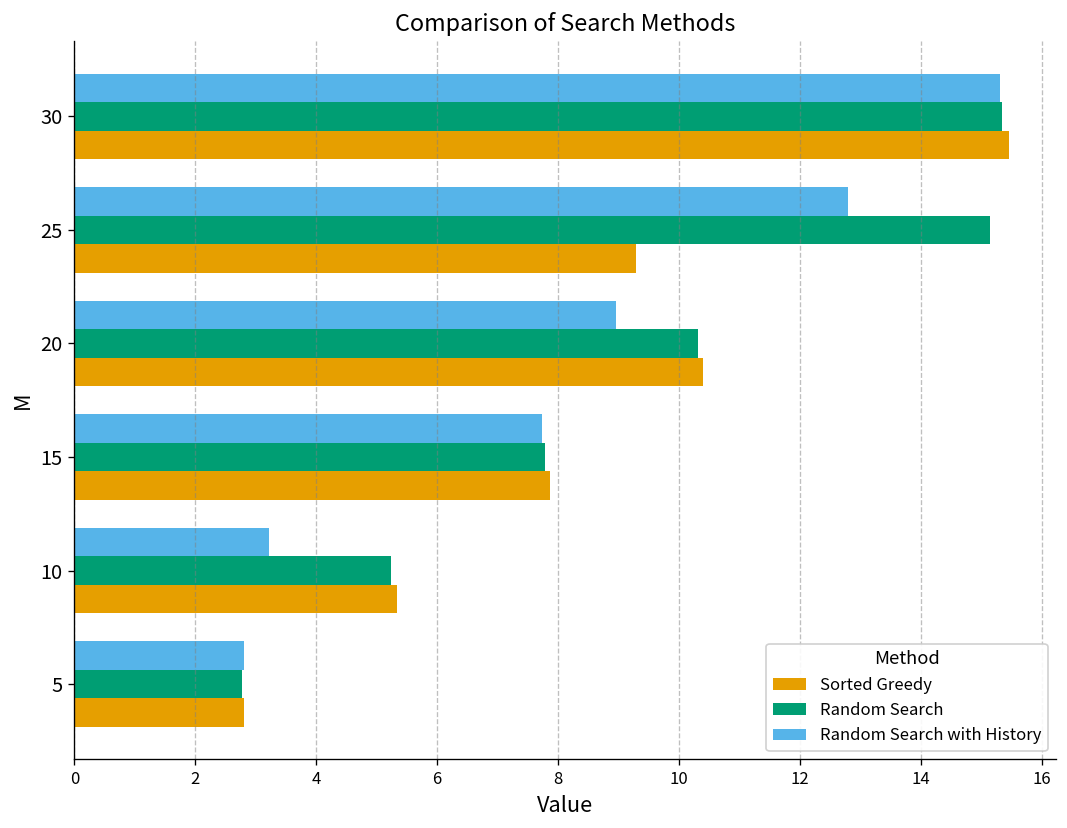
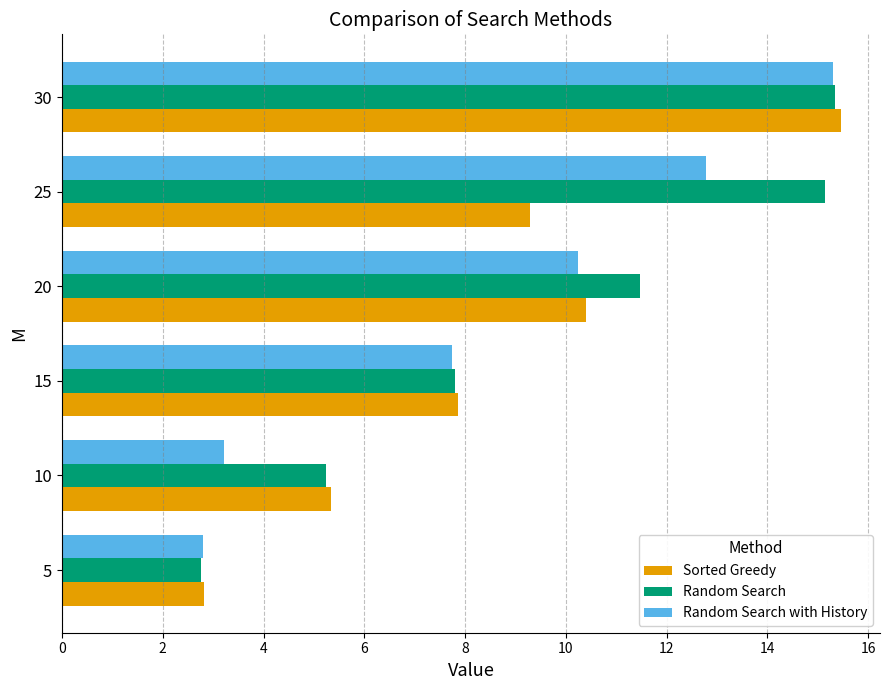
Random Search with History, 20: 9.0 -> 10.2
Random Search, 20: 10.3 -> 11.5
